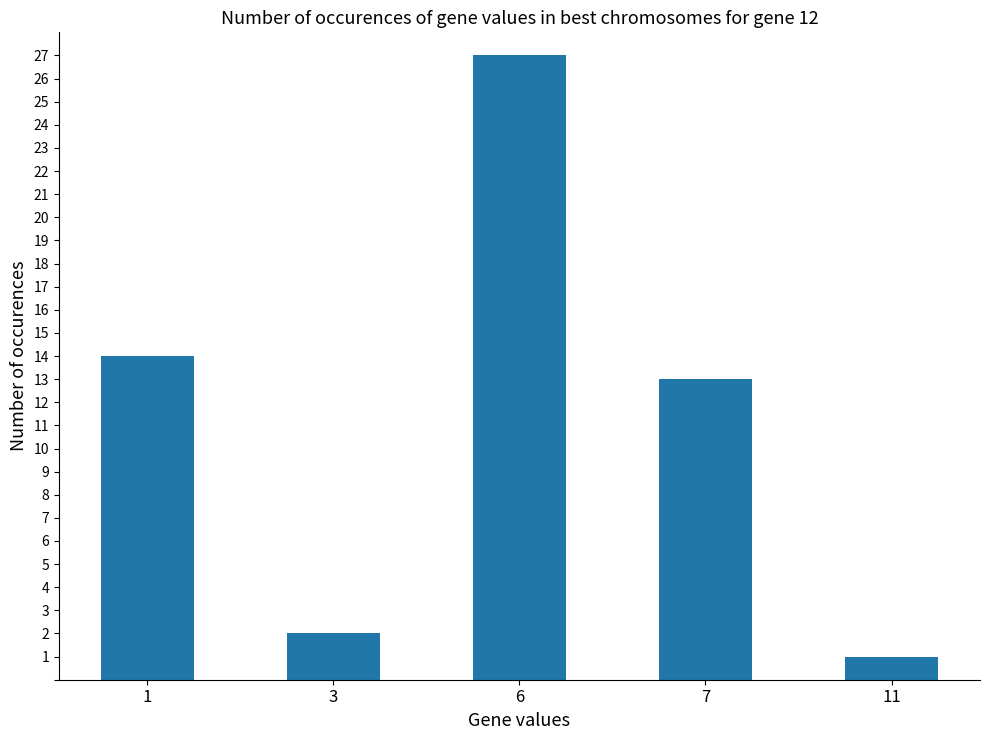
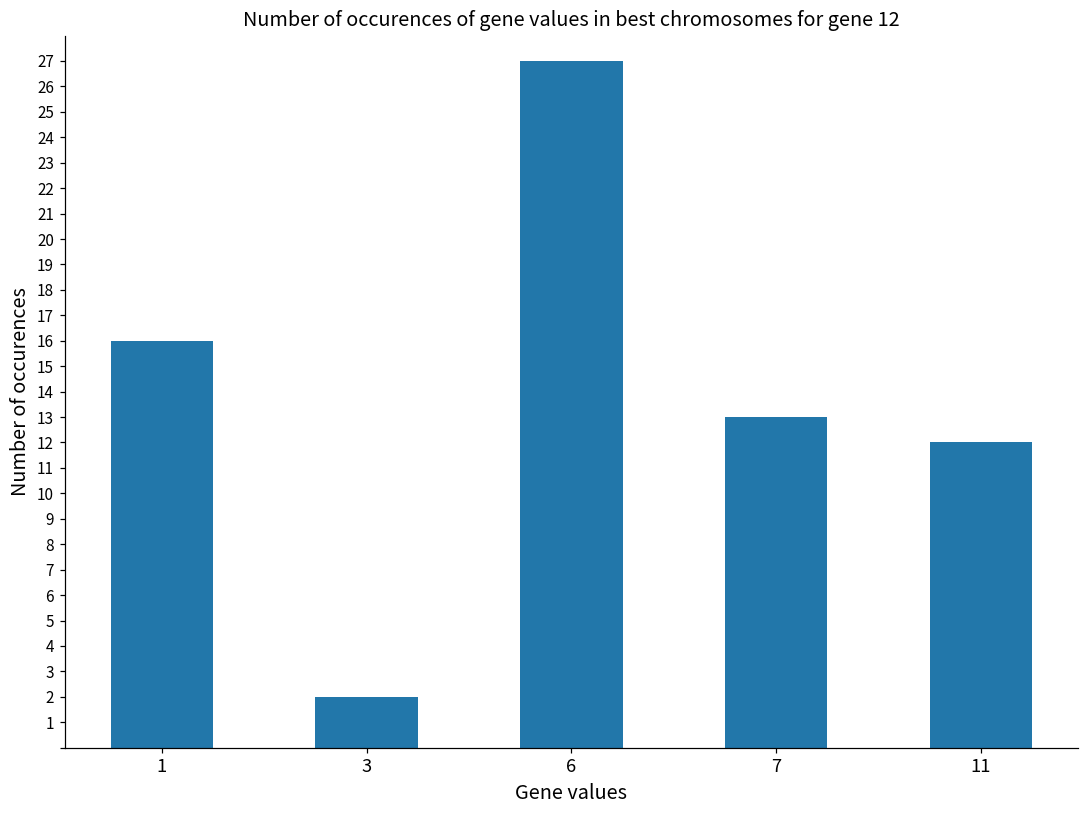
1: 14 -> 16
11: 1 -> 12
